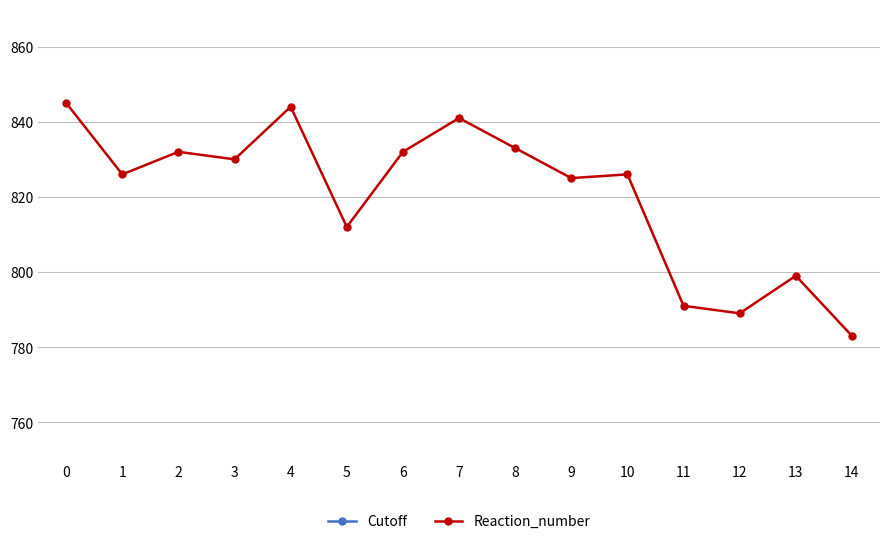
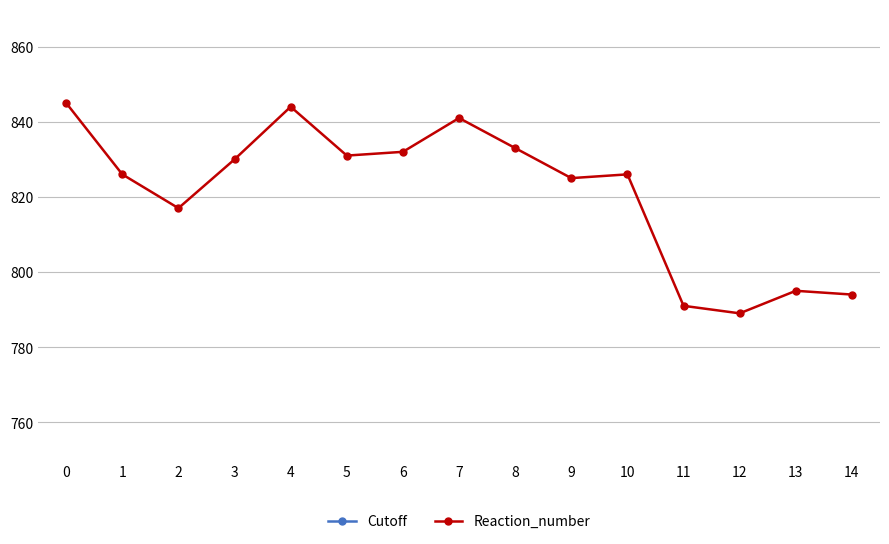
Reaction_number, 2: 832 -> 817
Reaction_number, 5: 812 -> 831
Reaction_number, 13: 799 -> 795
Reaction_number, 14: 783 -> 794
